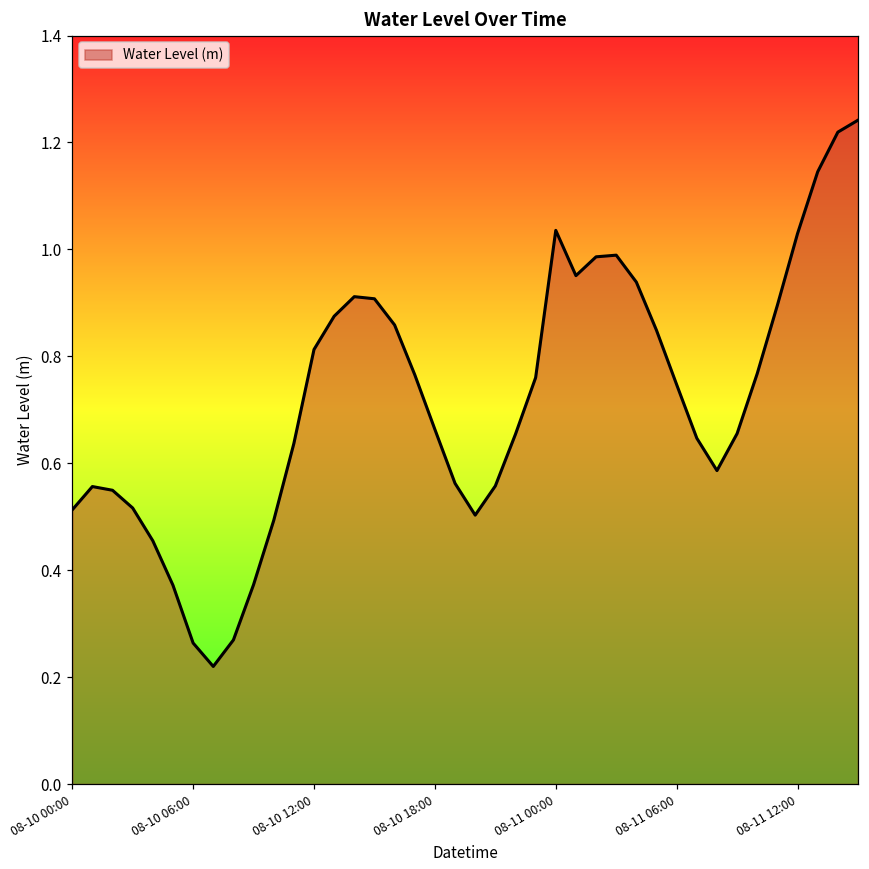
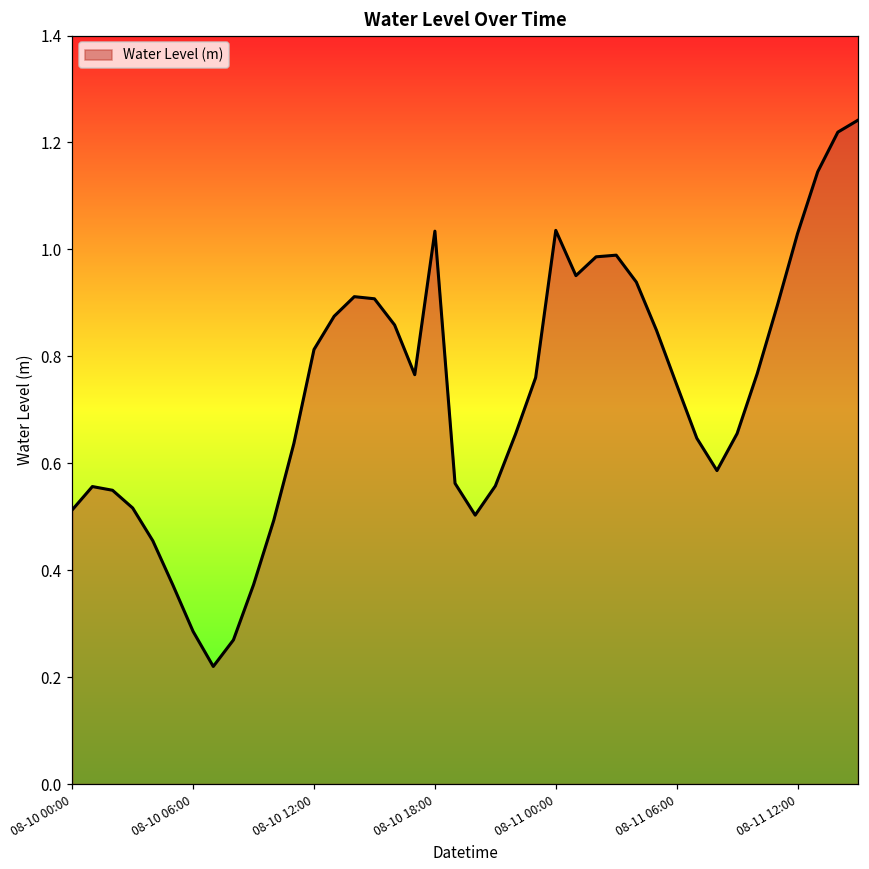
08-10 06:00: 0.26 -> 0.29
08-10 18:00: 0.66 -> 1.03
